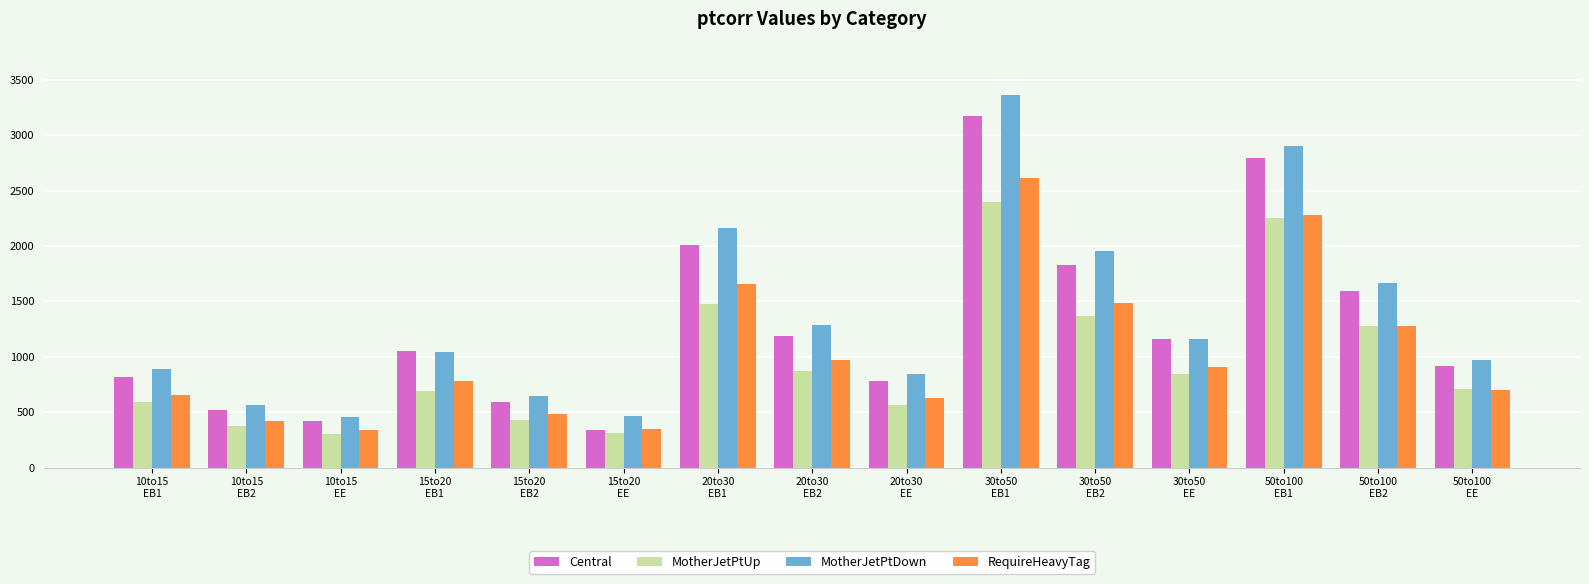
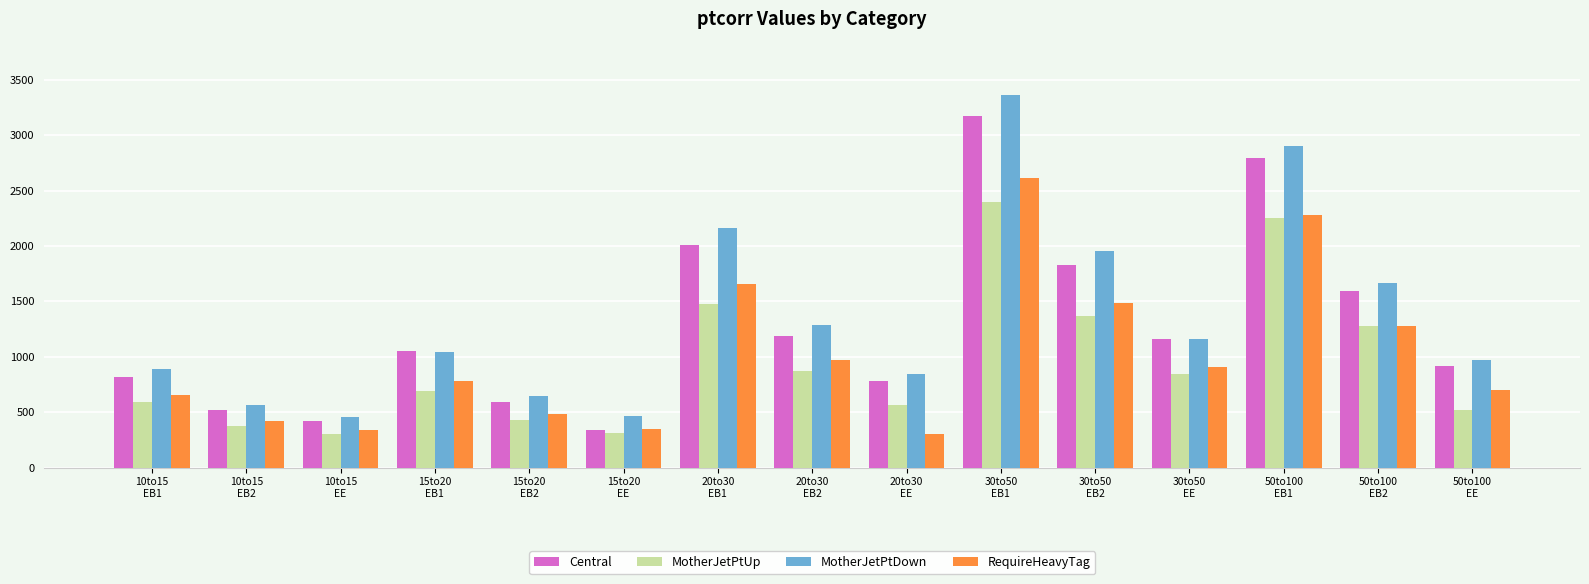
RequireHeavyTag, 20to30 EE: 630 -> 300
MotherJetPtUp, 50to100 EE: 710 -> 520
